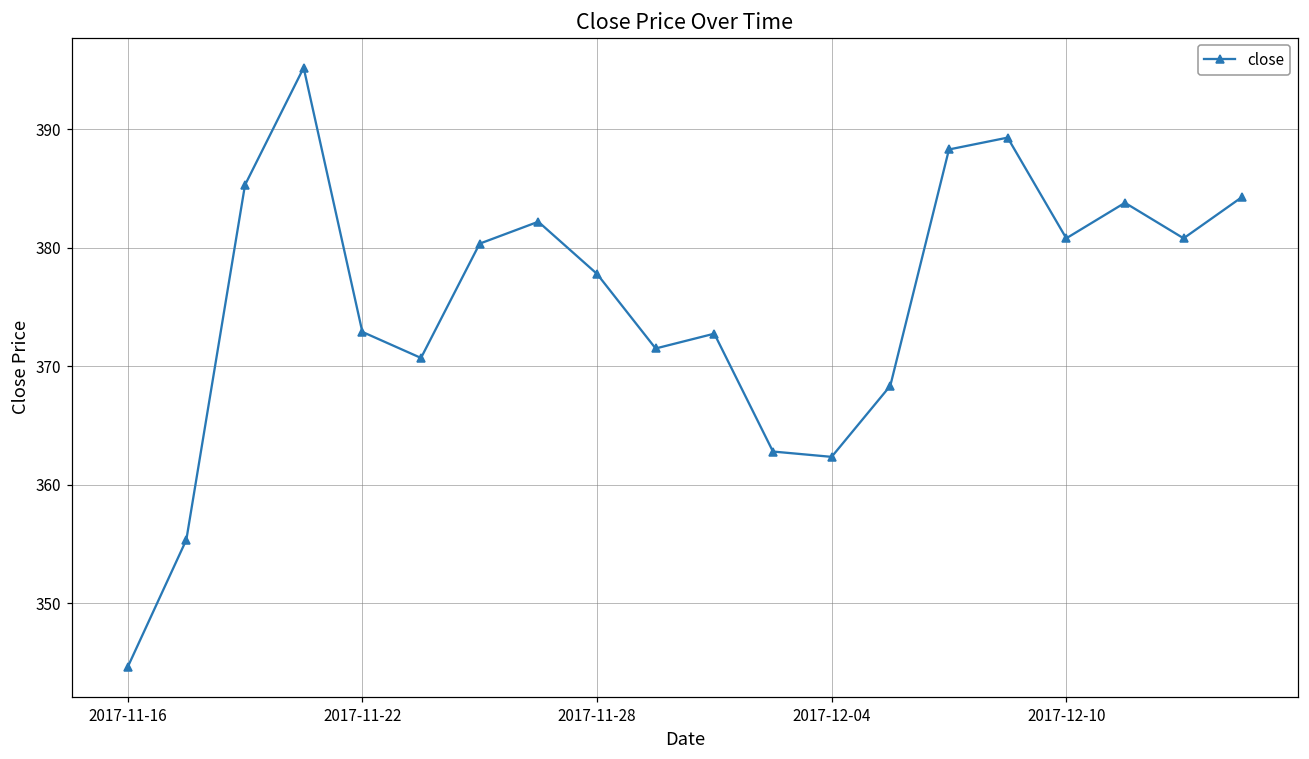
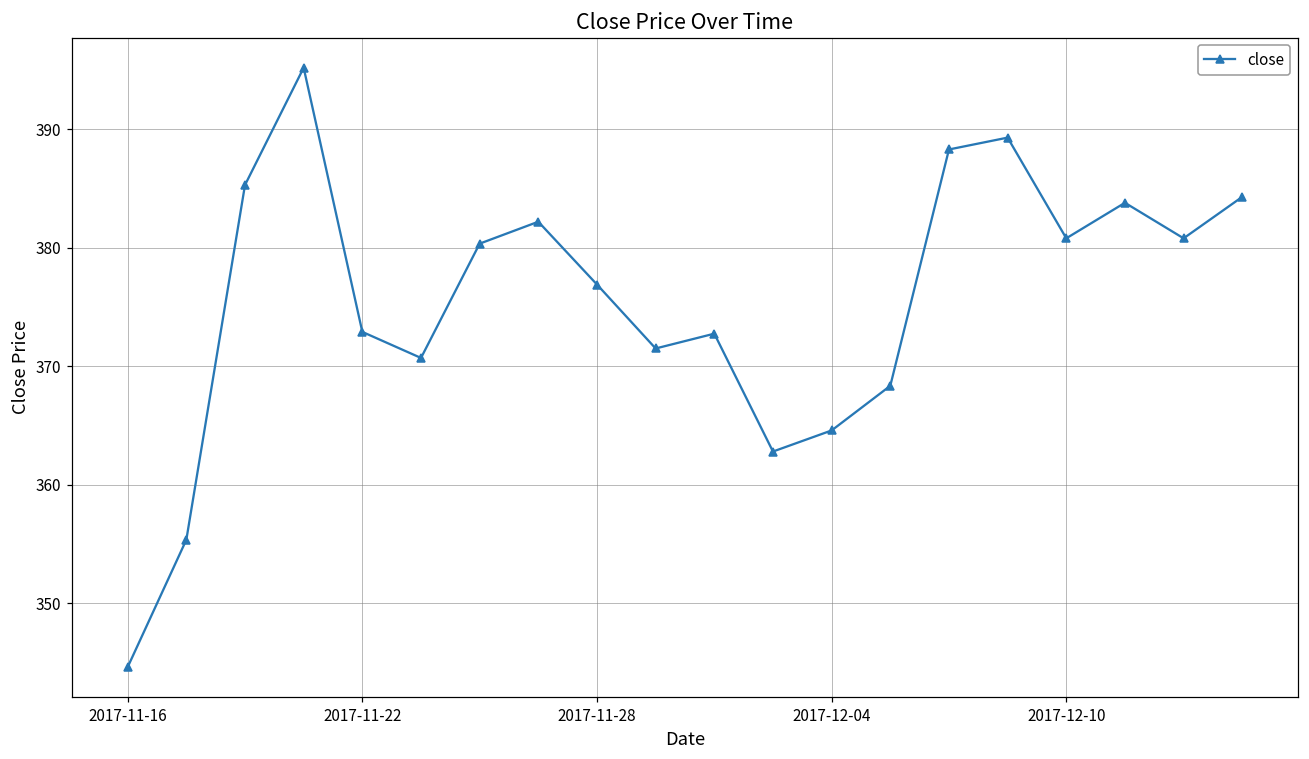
2017-11-28: 377.8 -> 376.9
2017-12-04: 362.4 -> 364.6
